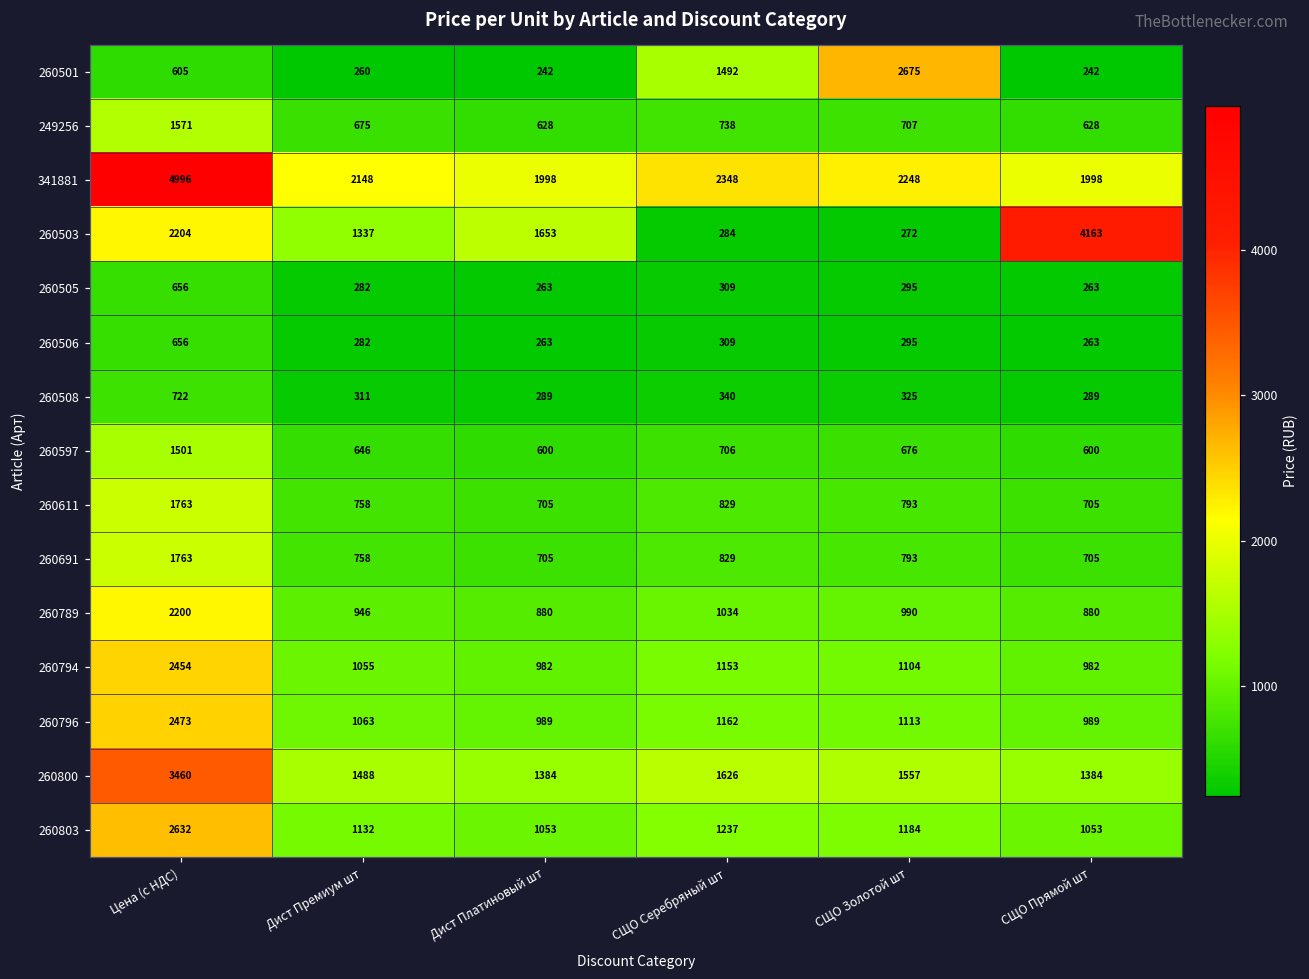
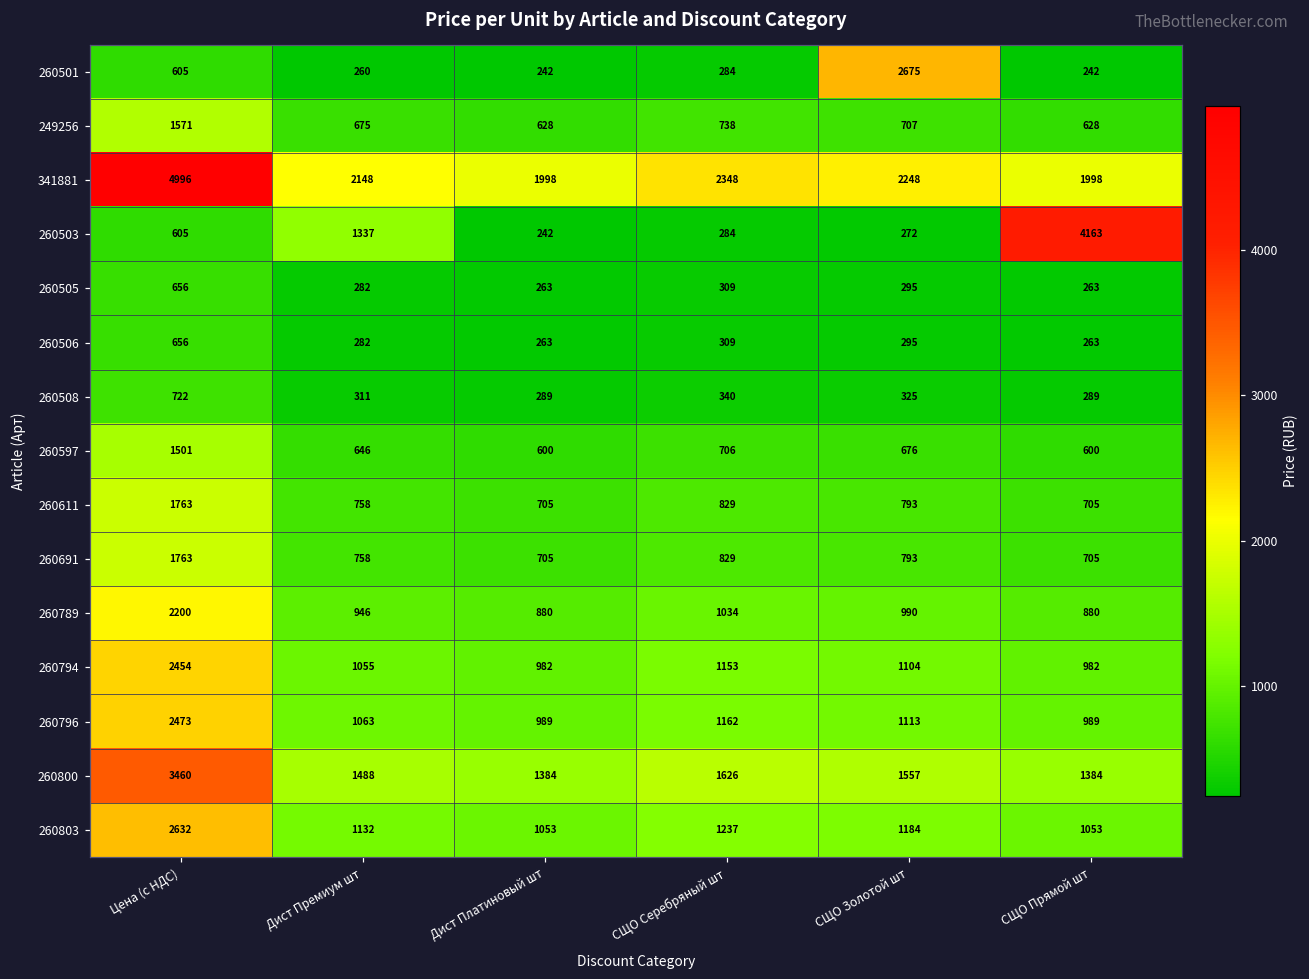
260501, СЩО Серебряный шт: 1492 -> 284
260503, Цена (с НДС): 2204 -> 605
260503, Дист Платиновый шт: 1653 -> 242
